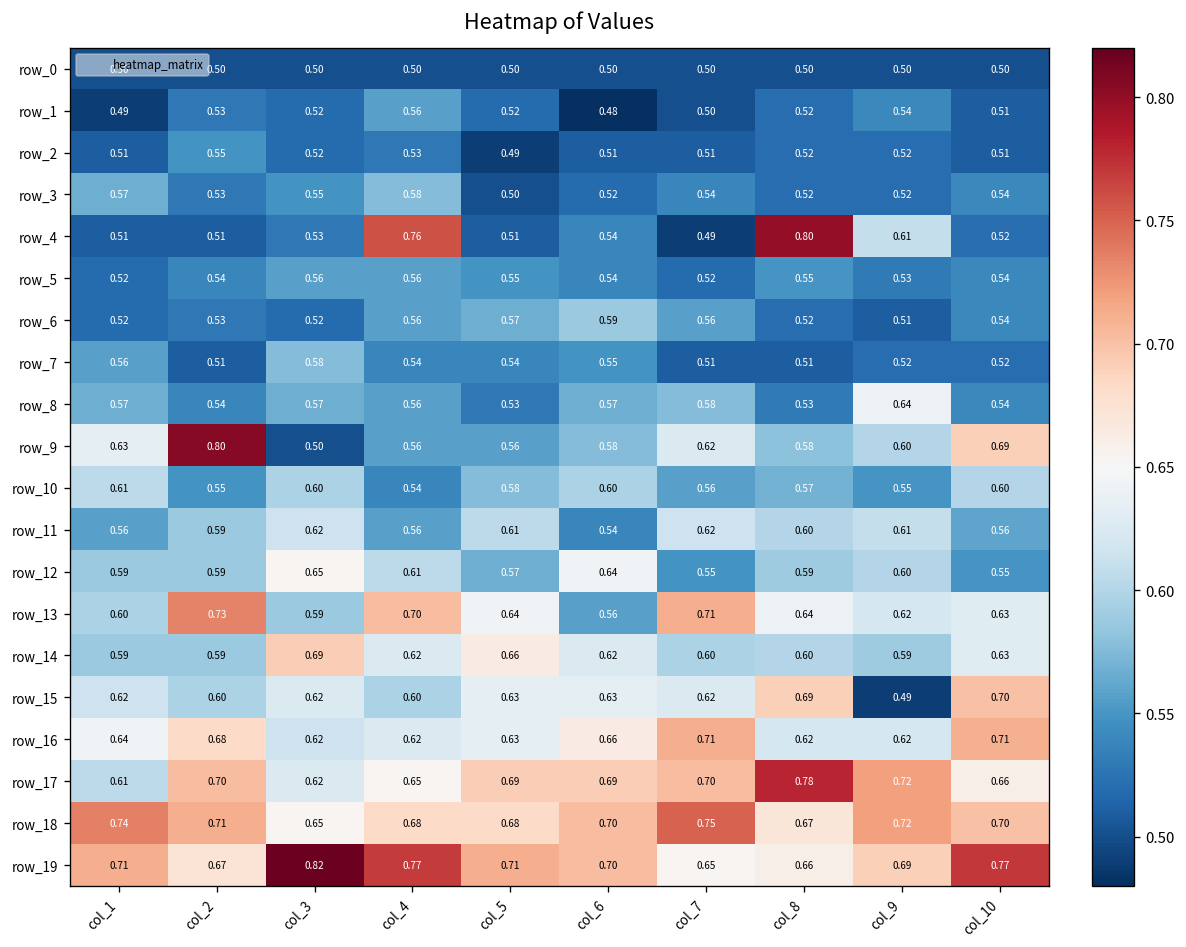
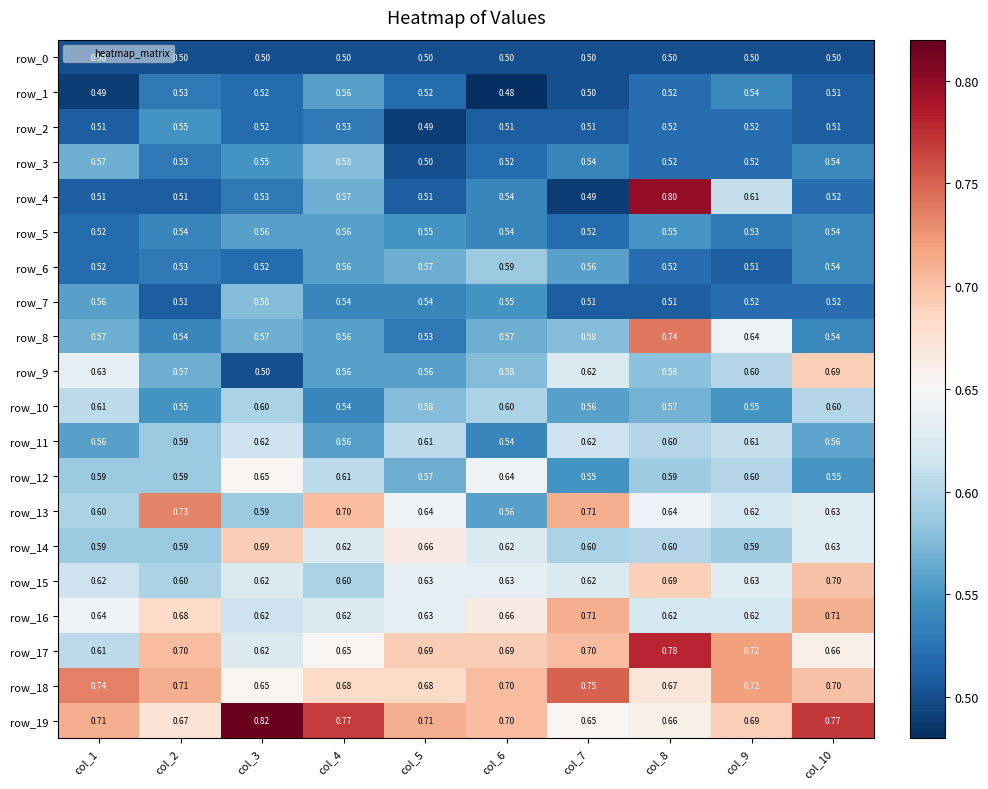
row_4, col_4: 0.76 -> 0.57
row_8, col_8: 0.53 -> 0.74
row_9, col_2: 0.80 -> 0.57
row_15, col_9: 0.49 -> 0.63
